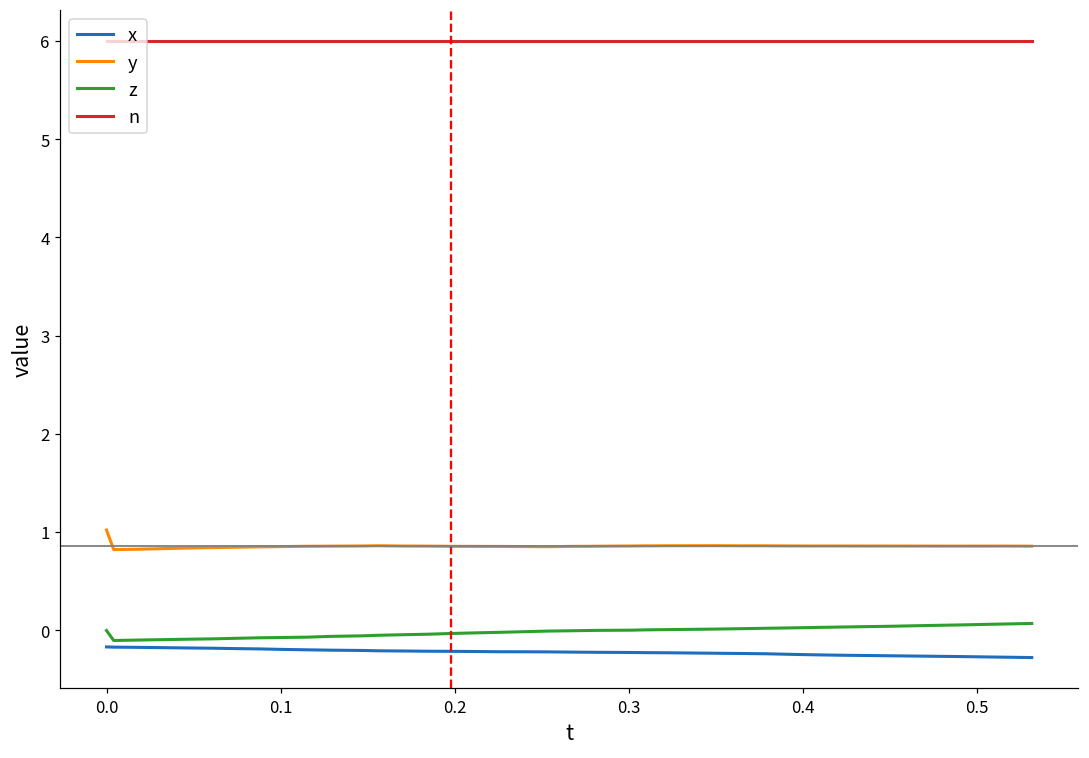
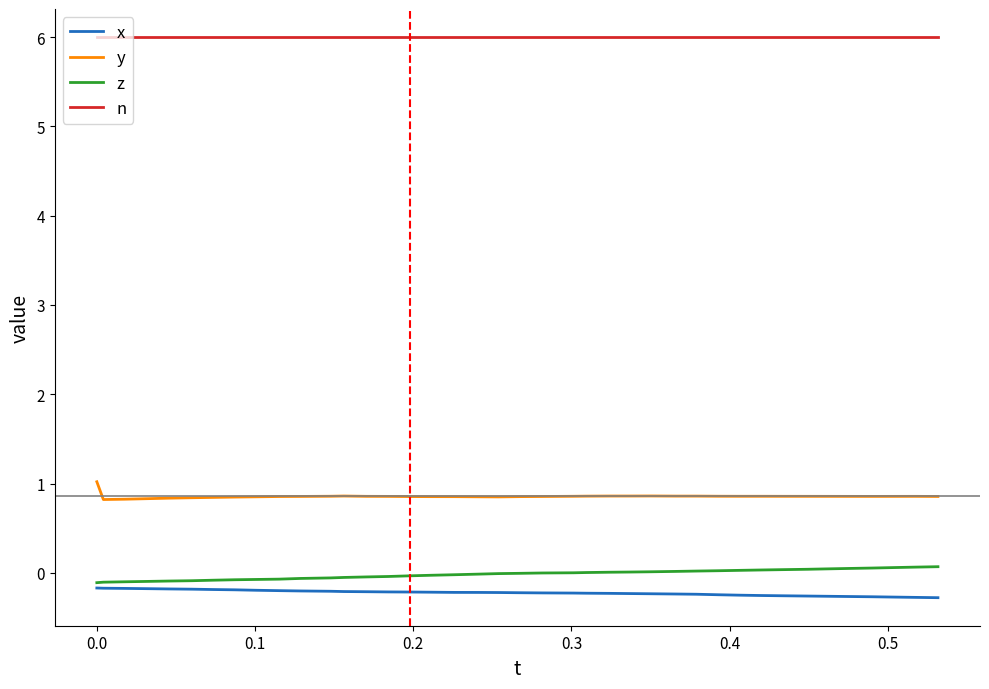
z, 0.0: 0.0 -> -0.1
